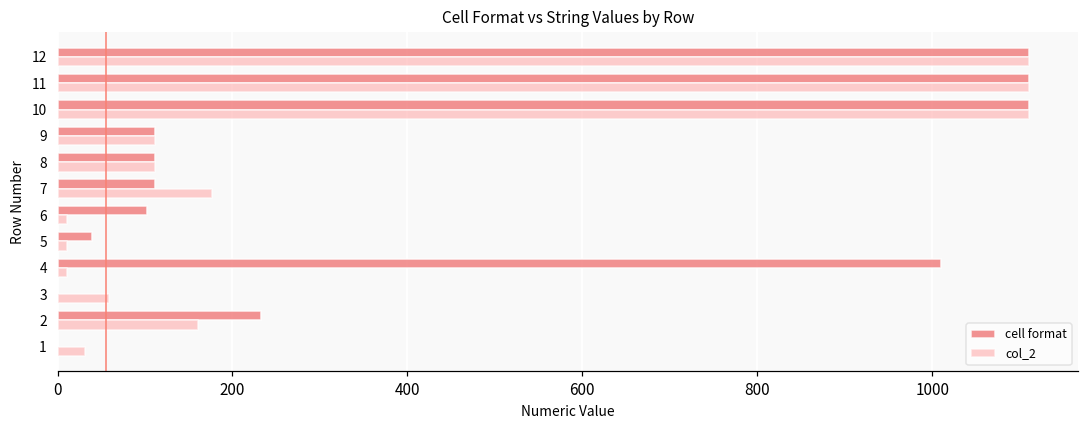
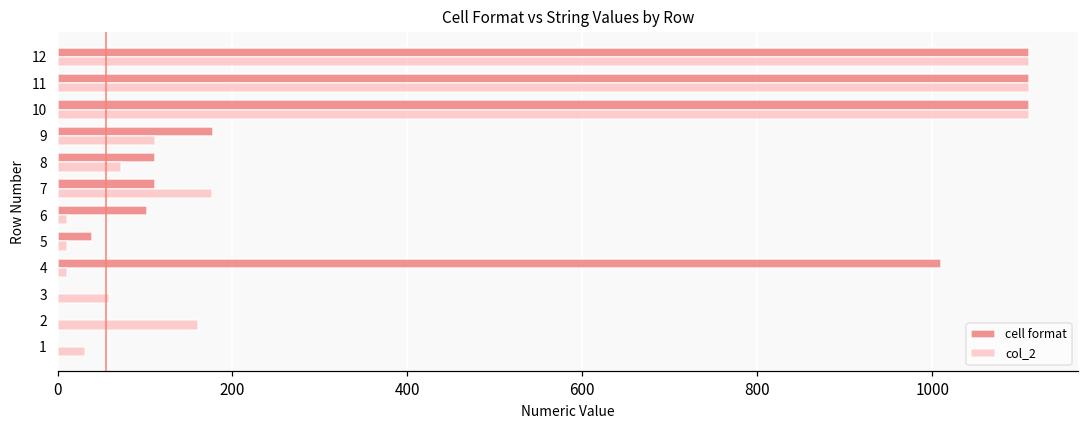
cell format, 9: 110 -> 180
col_2, 8: 110 -> 70
cell format, 2: 230 -> 0
